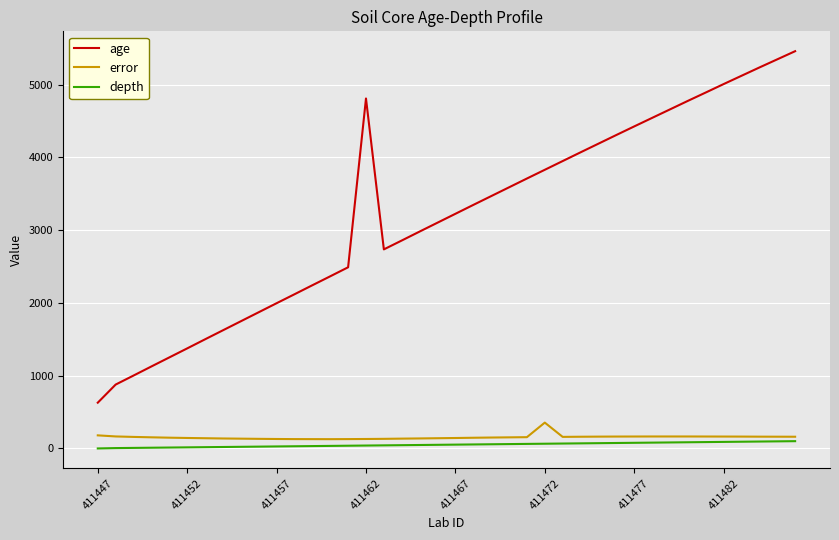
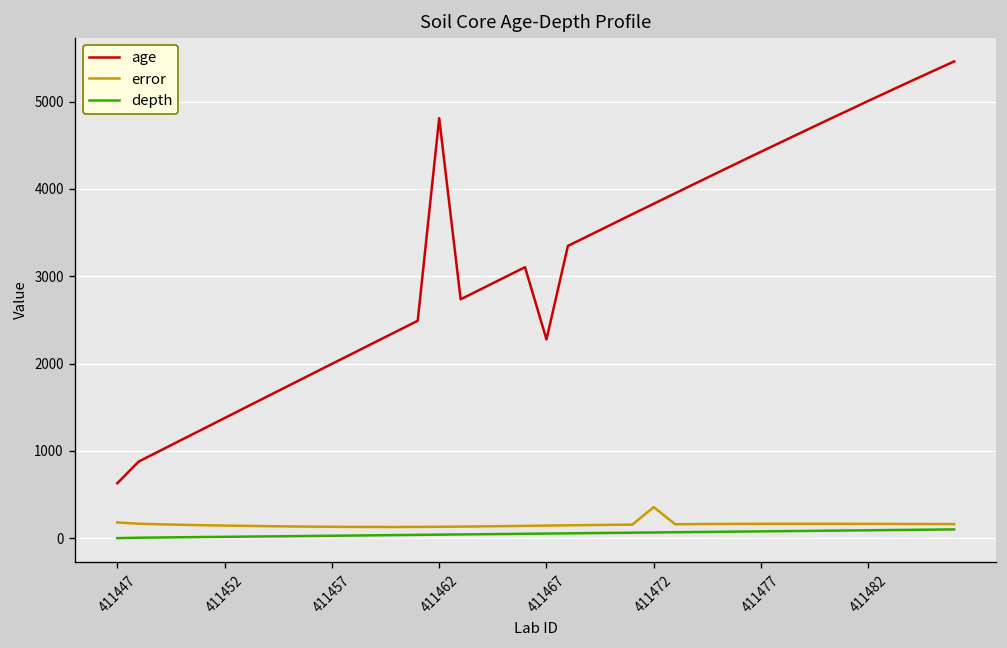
age, 411467: 3200 -> 2300
